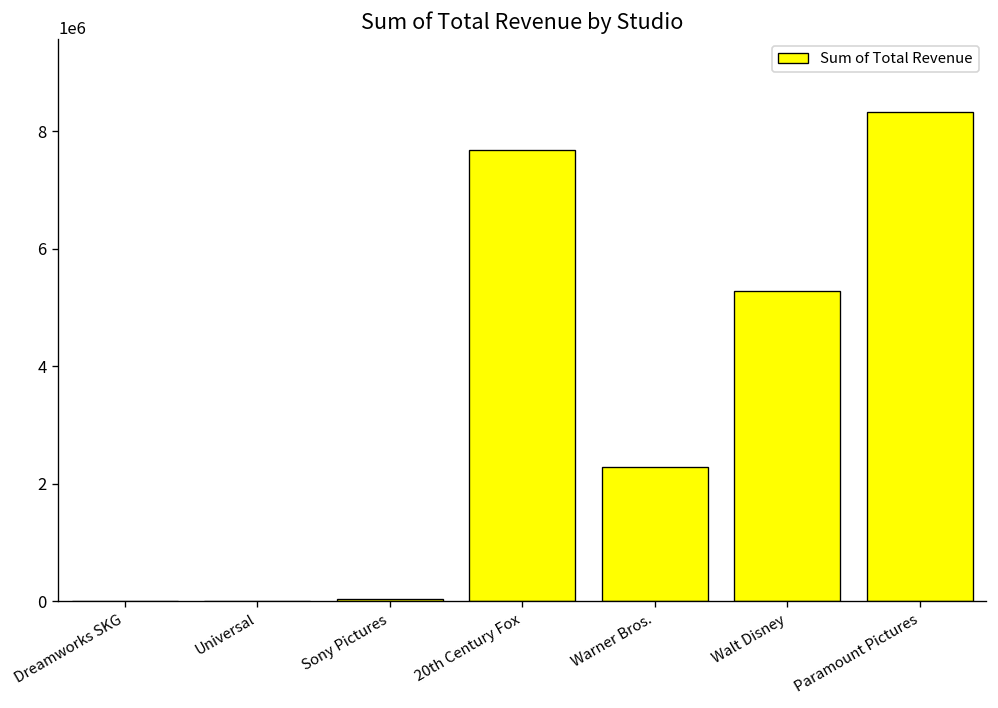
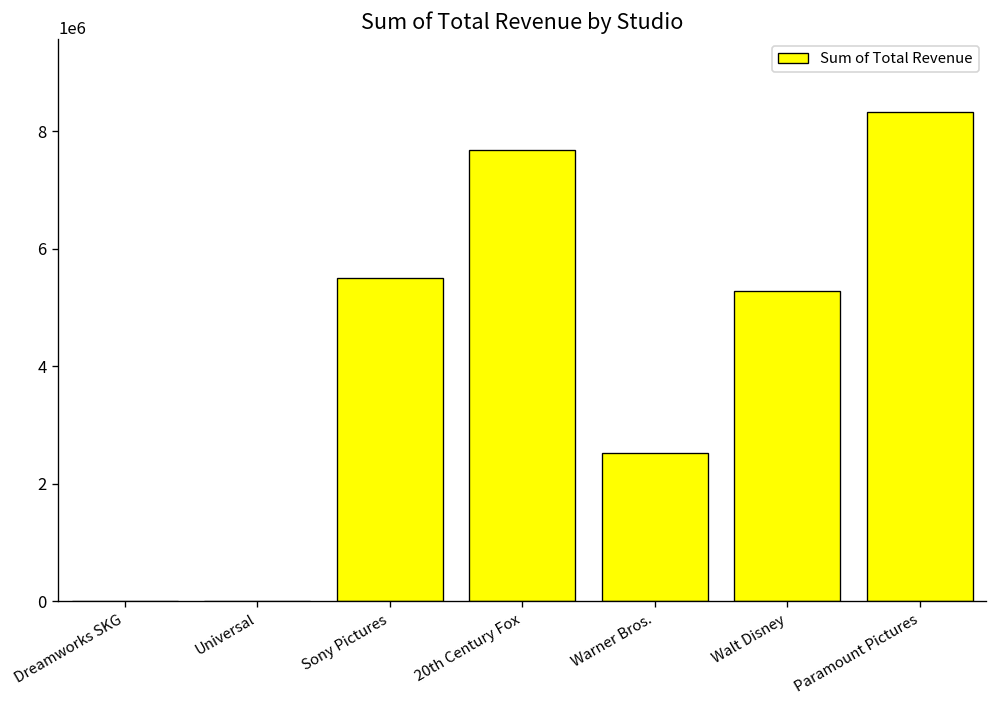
Sony Pictures: 0 -> 5500000
Warner Bros.: 2300000 -> 2500000
